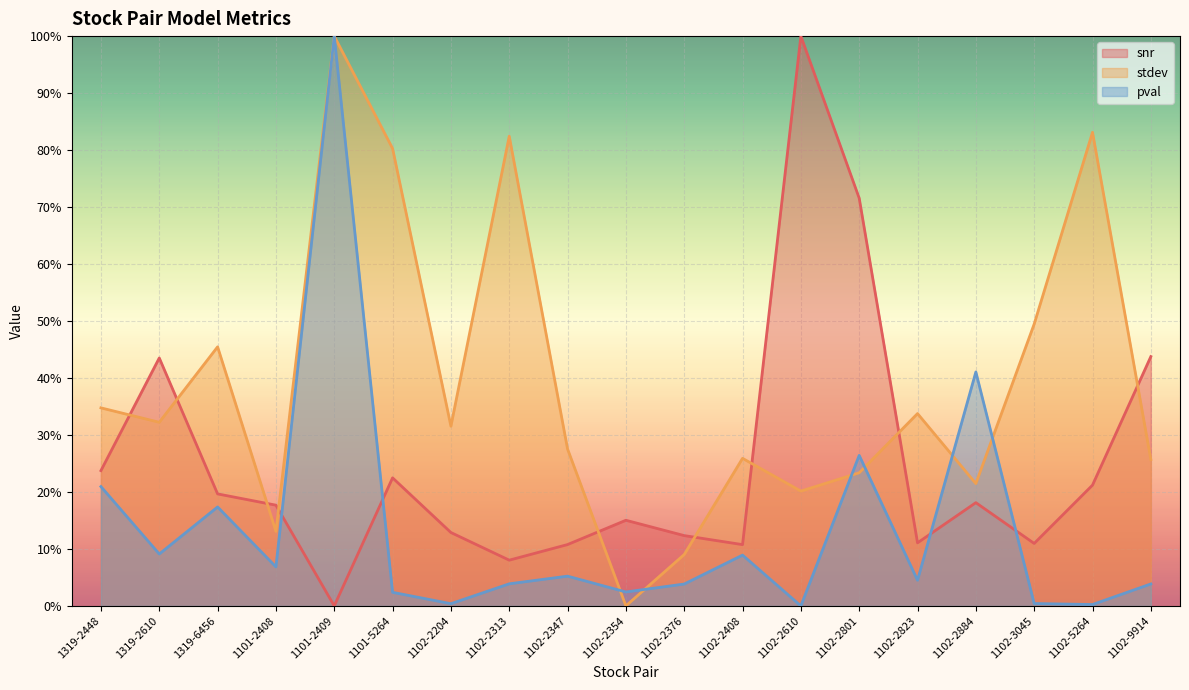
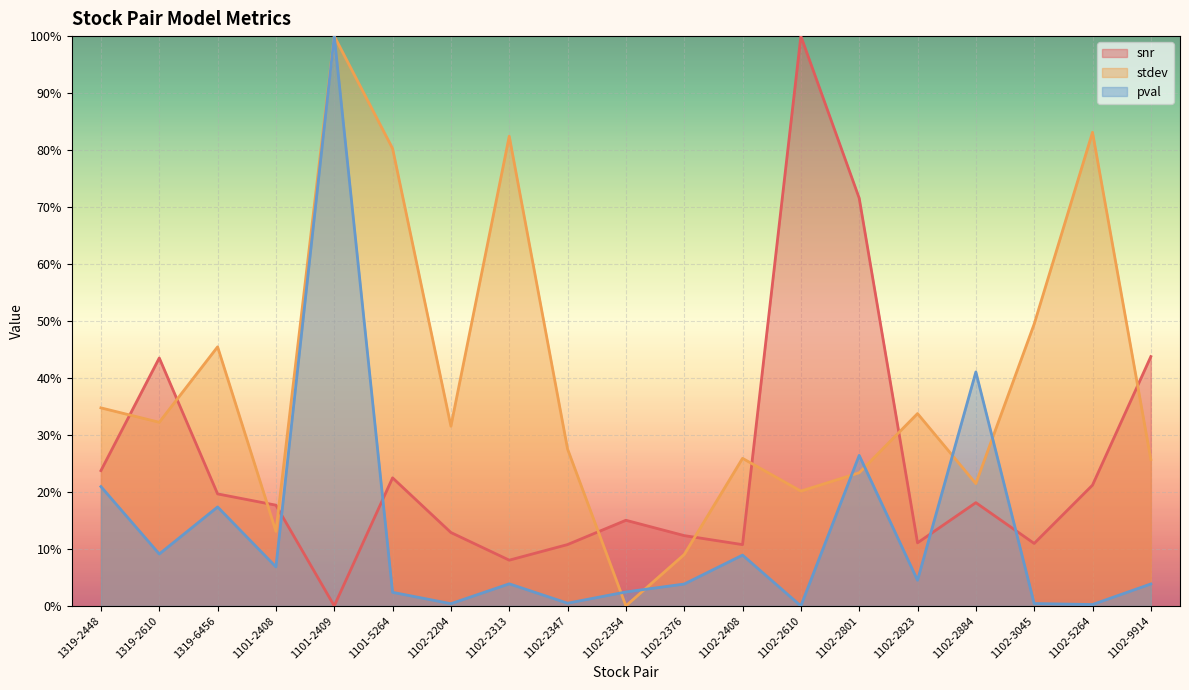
pval, 1102-2347: 5% -> 0%
